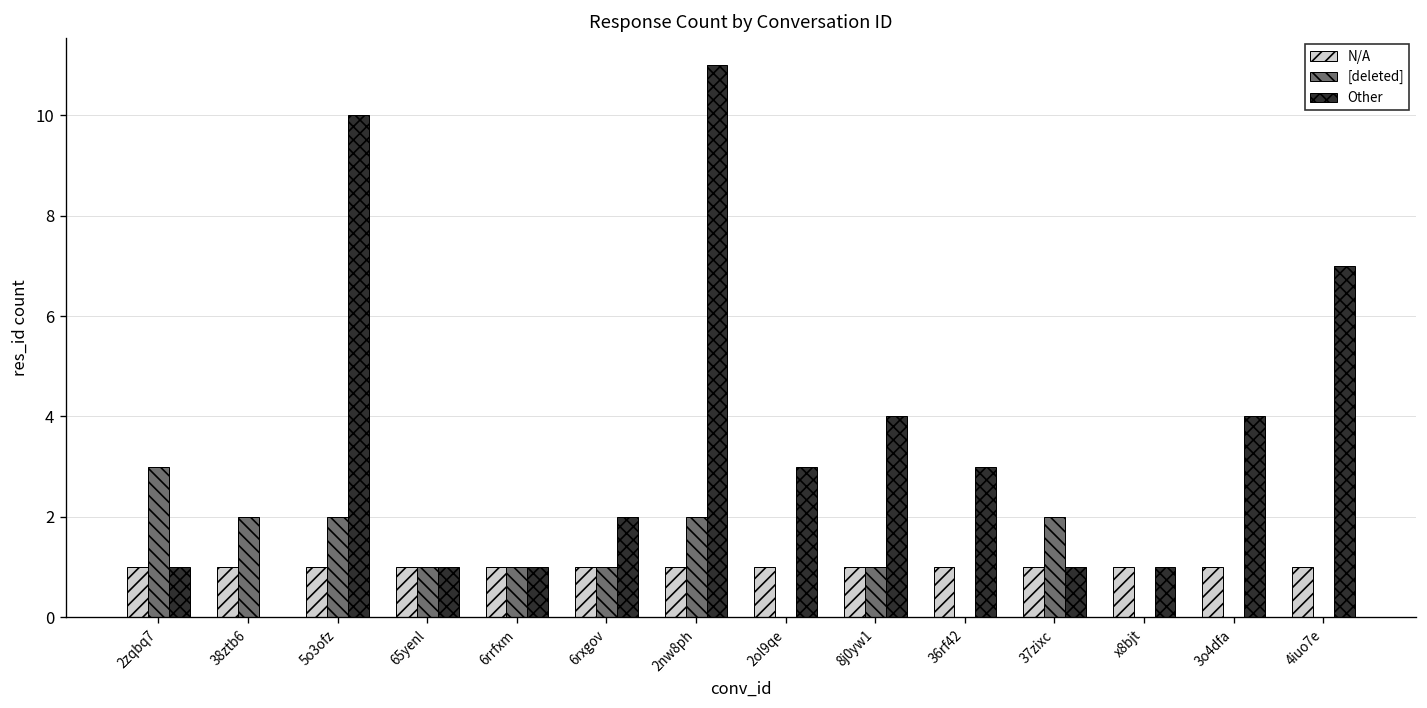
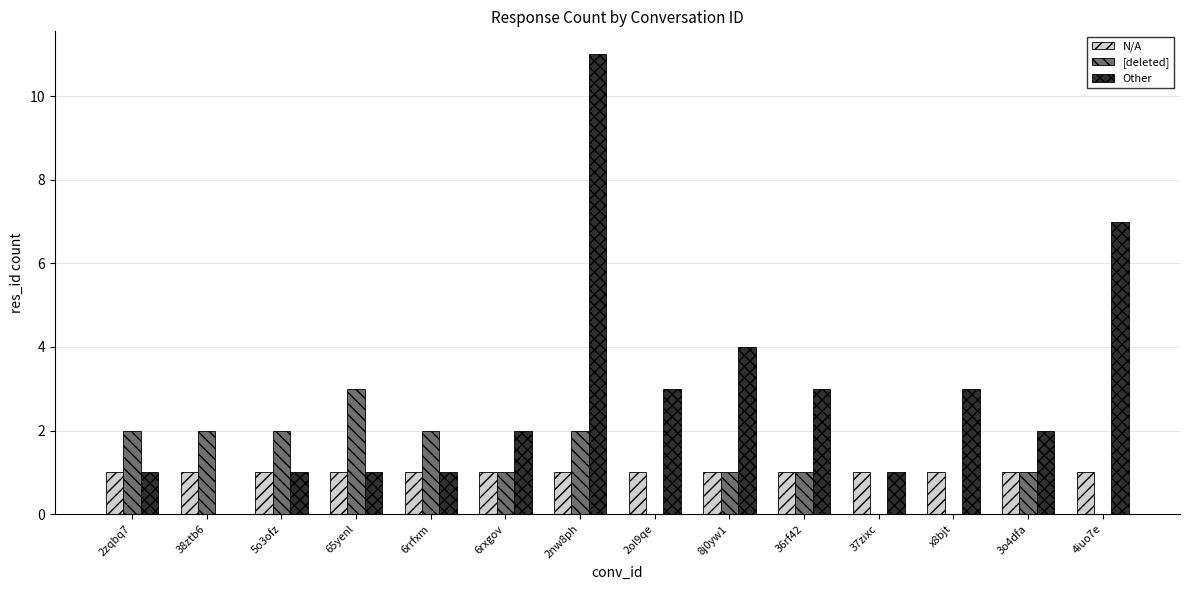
[deleted], 2zqbq7: 3 -> 2
Other, 5o3ofz: 10 -> 1
[deleted], 65yenl: 1 -> 3
[deleted], 6rrfxm: 1 -> 2
[deleted], 36rf42: 0 -> 1
[deleted], 37zixc: 2 -> 0
Other, x8bjt: 1 -> 3
[deleted], 3o4dfa: 0 -> 1
Other, 3o4dfa: 4 -> 2
